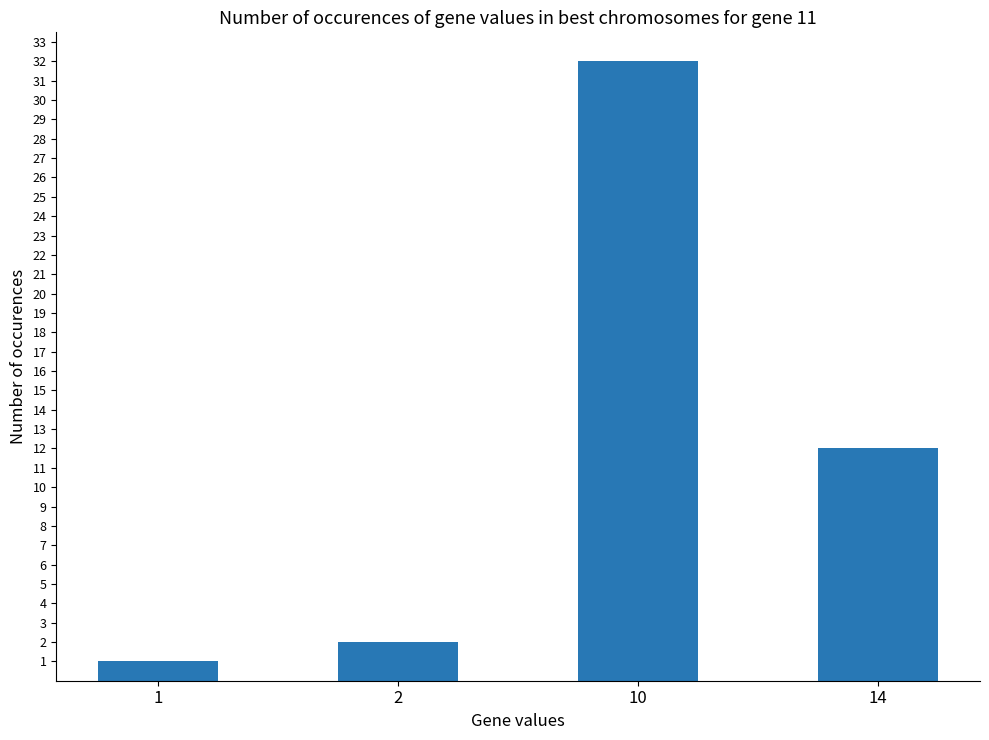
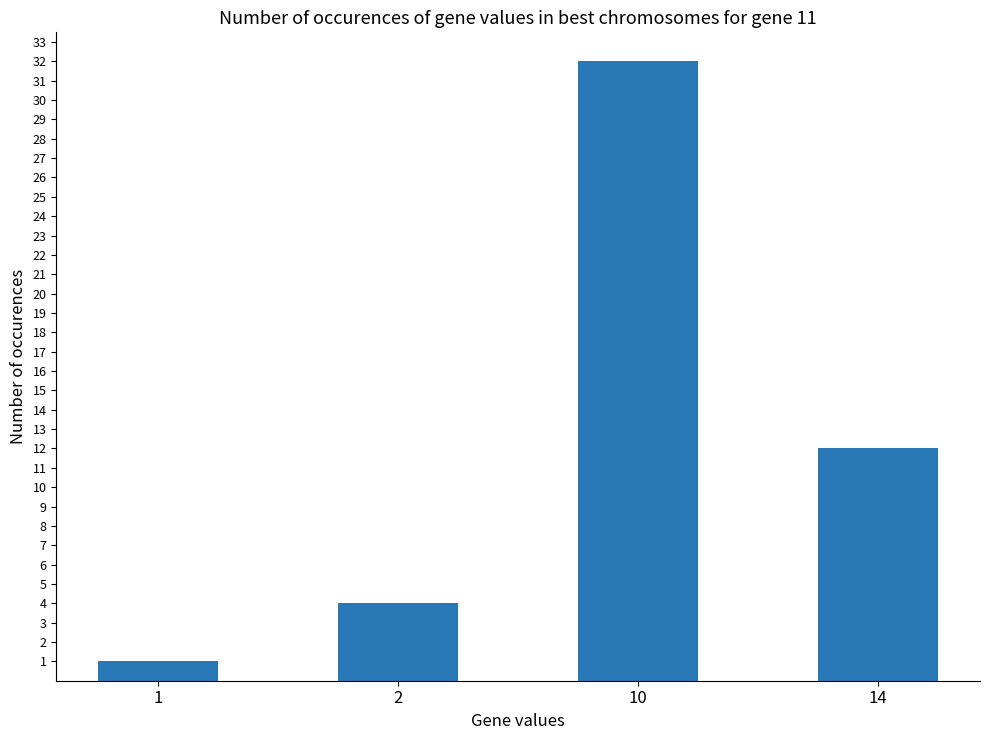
2: 2 -> 4
